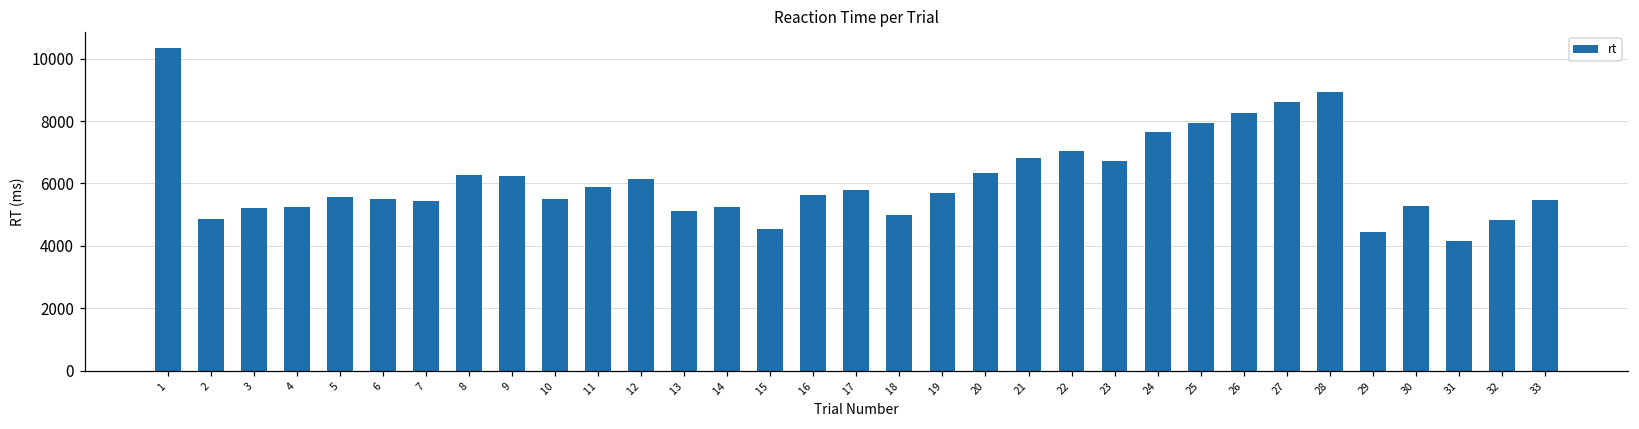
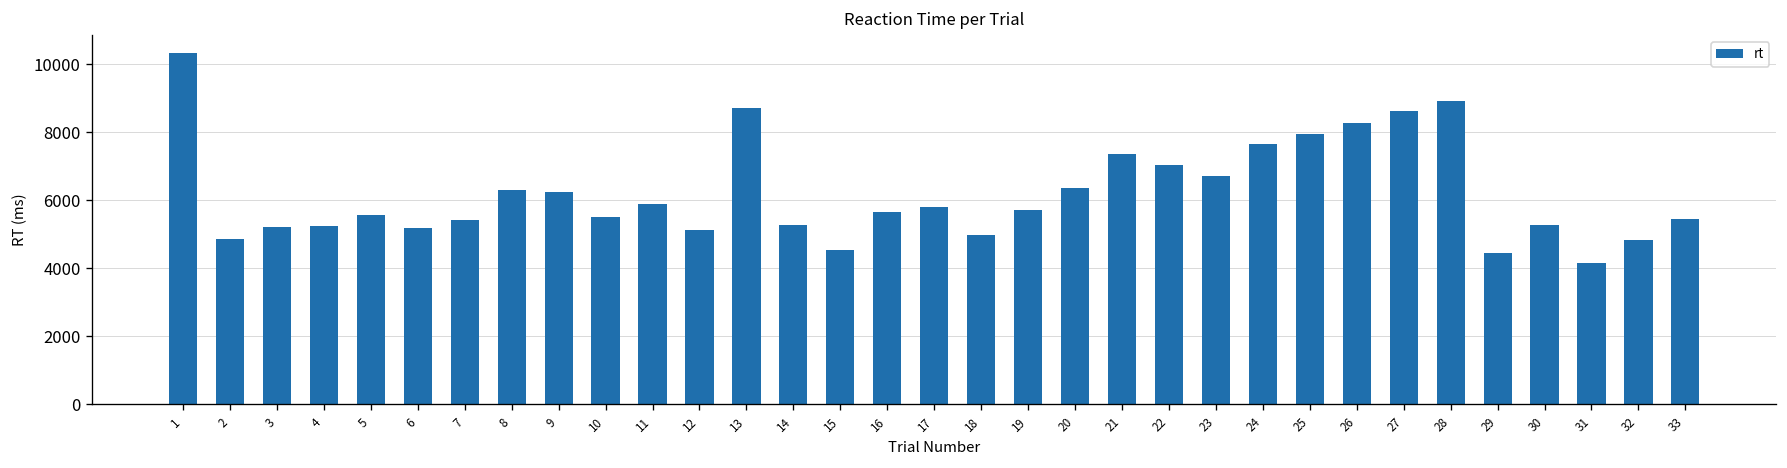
6: 5500 -> 5200
12: 6100 -> 5100
13: 5100 -> 8700
21: 6800 -> 7400
